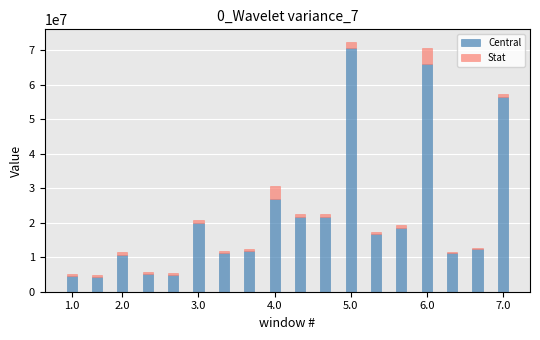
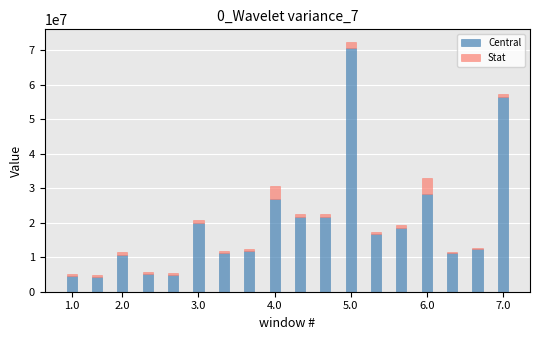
Central, 6.0: 66000000 -> 28000000
